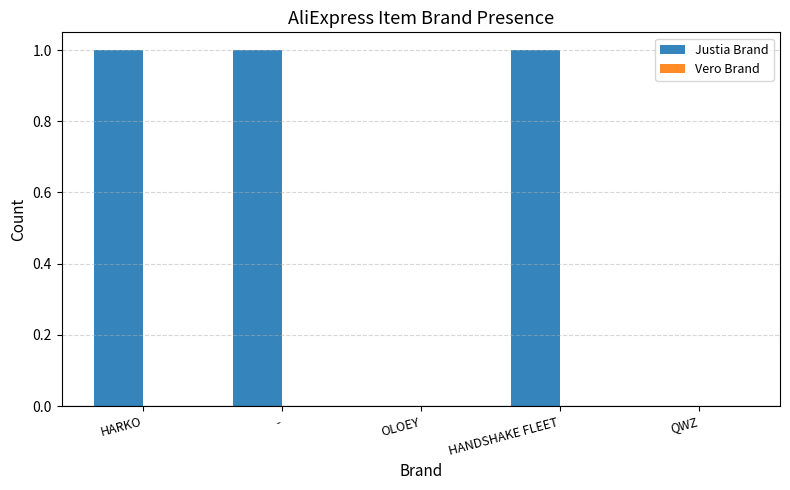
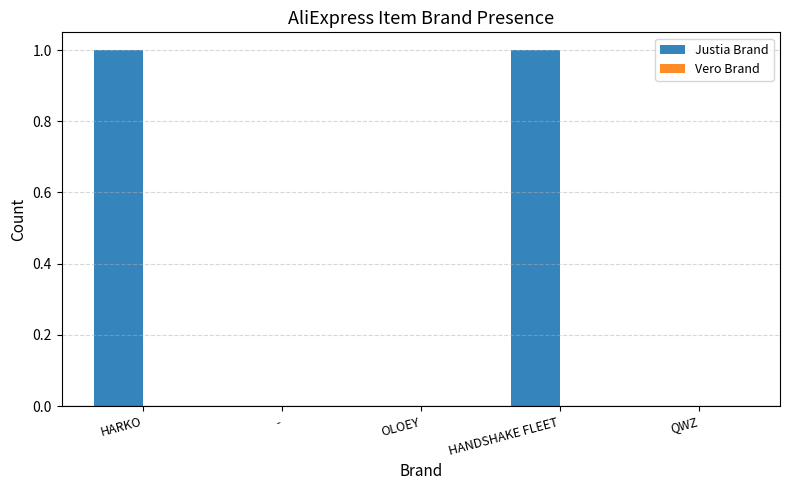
Justia Brand, -: 1 -> 0
